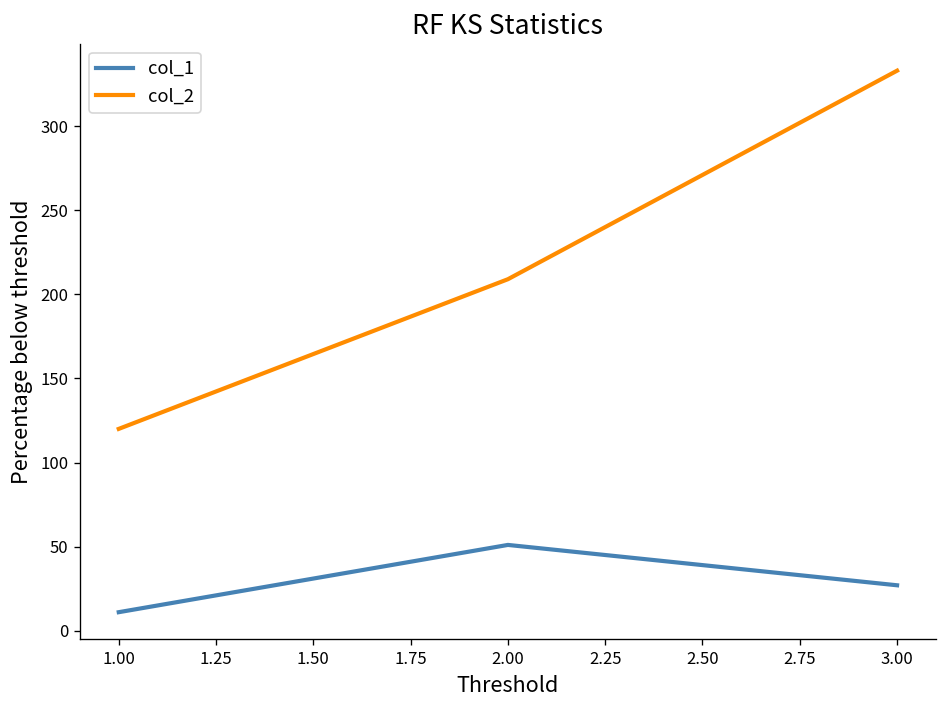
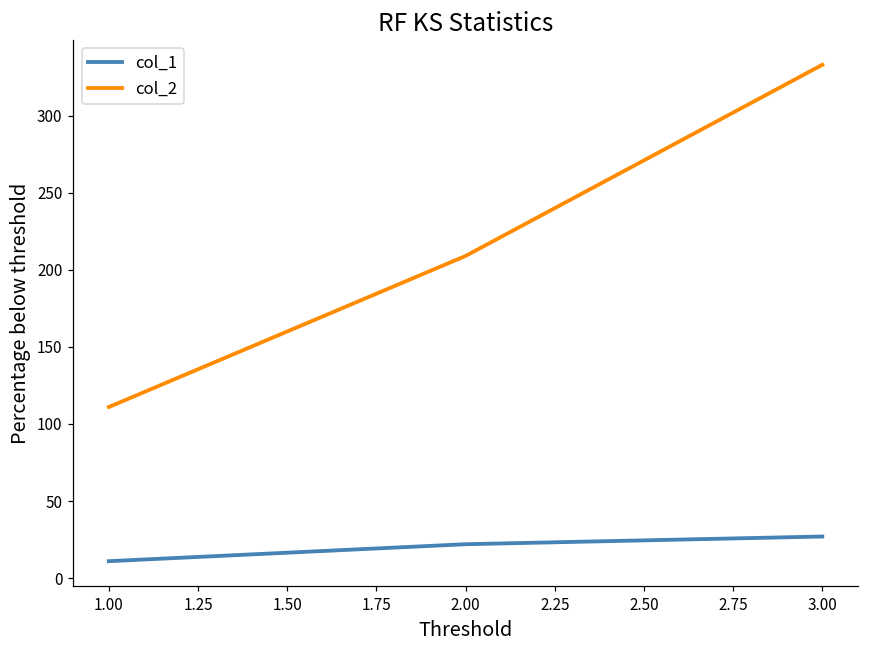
col_2, 1.00: 120 -> 111
col_1, 2.00: 51 -> 22
